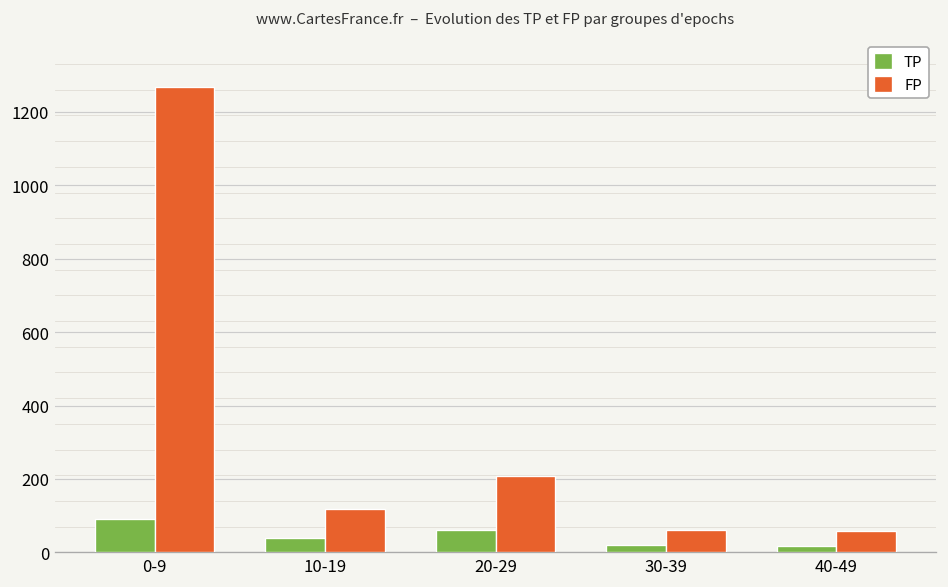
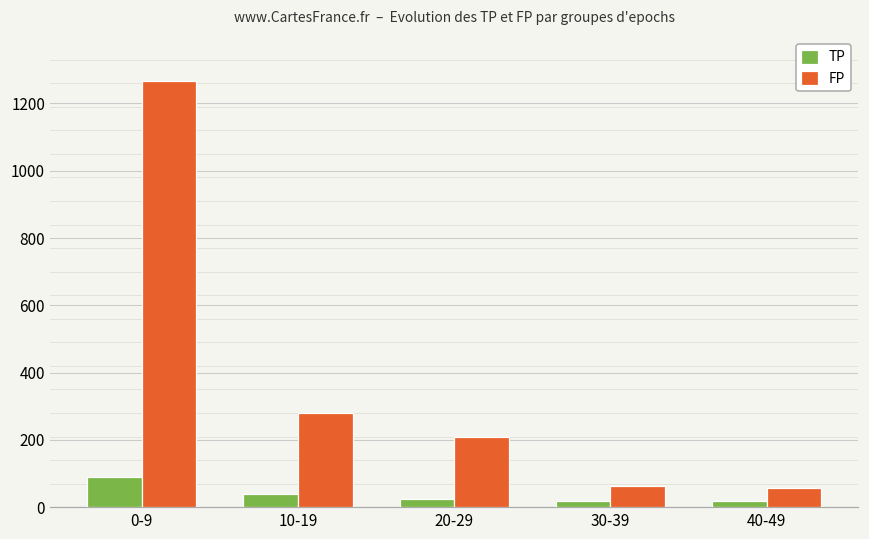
FP, 10-19: 120 -> 280
TP, 20-29: 60 -> 30
